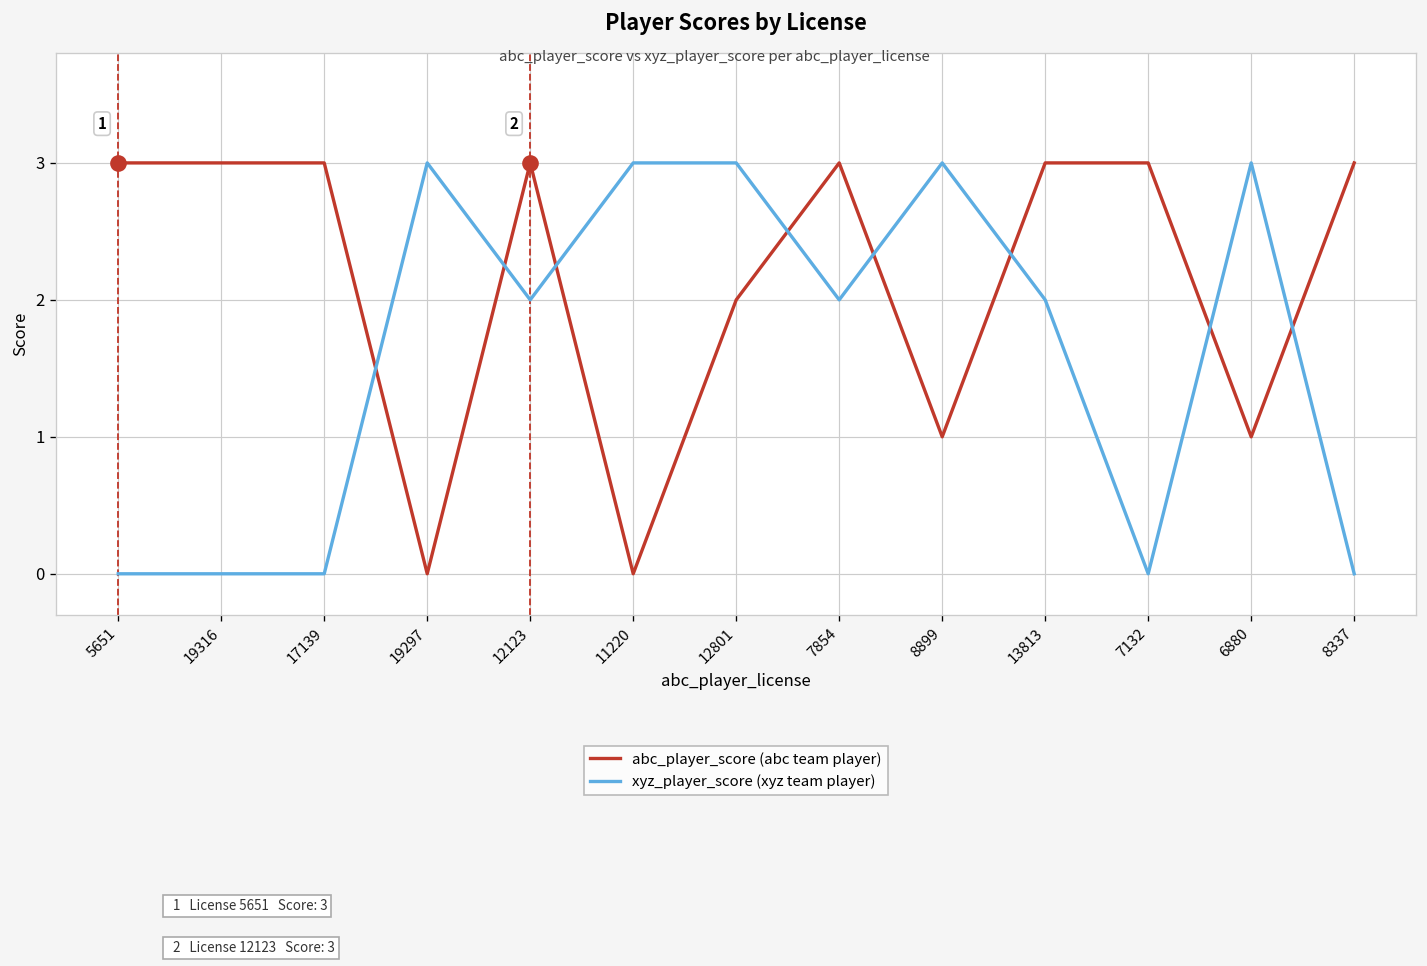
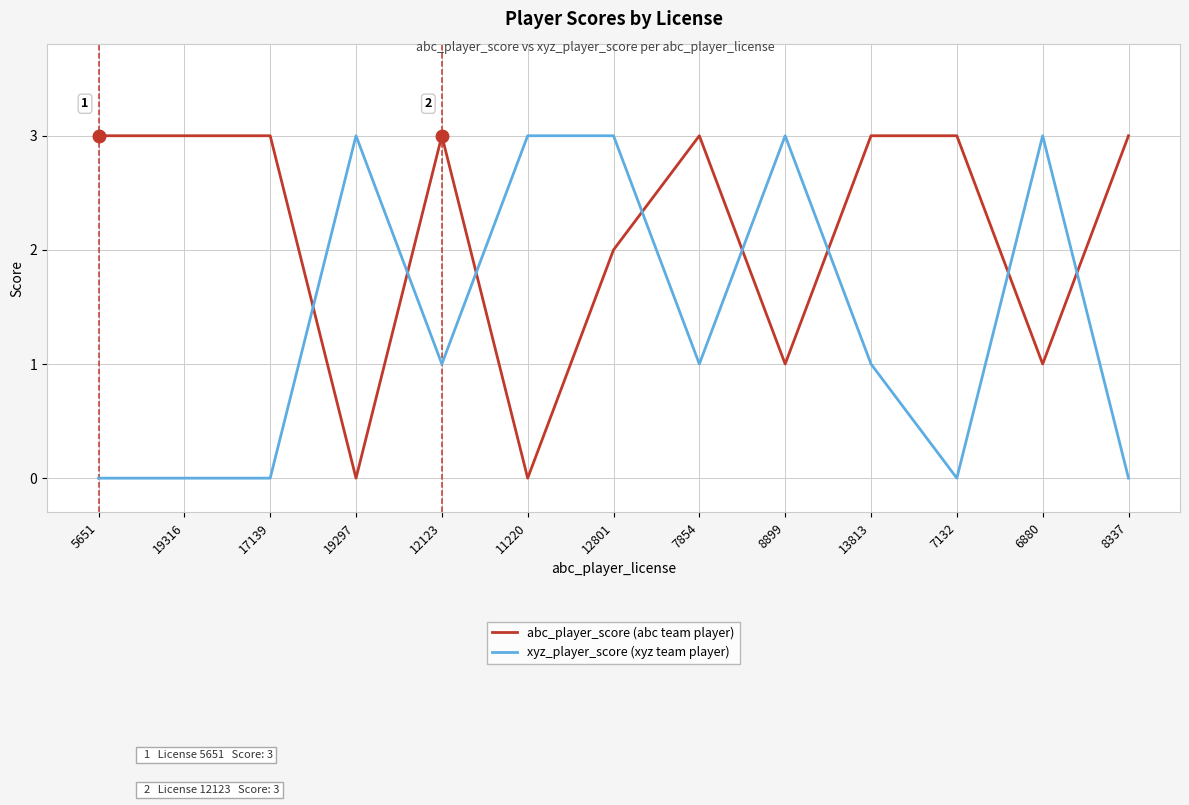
xyz_player_score (xyz team player), 12123: 2 -> 1
xyz_player_score (xyz team player), 7854: 2 -> 1
xyz_player_score (xyz team player), 13813: 2 -> 1
